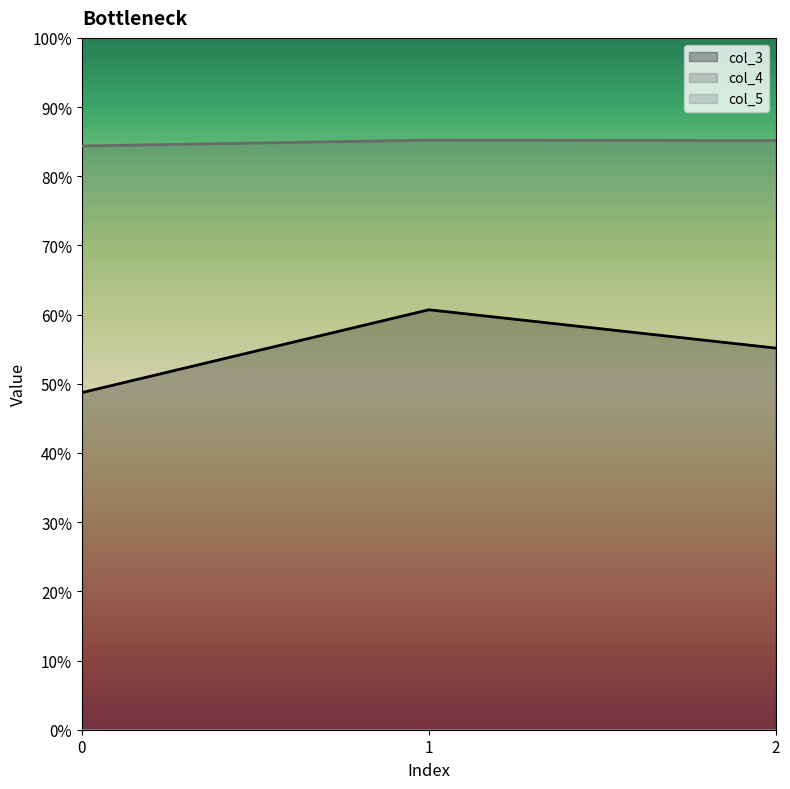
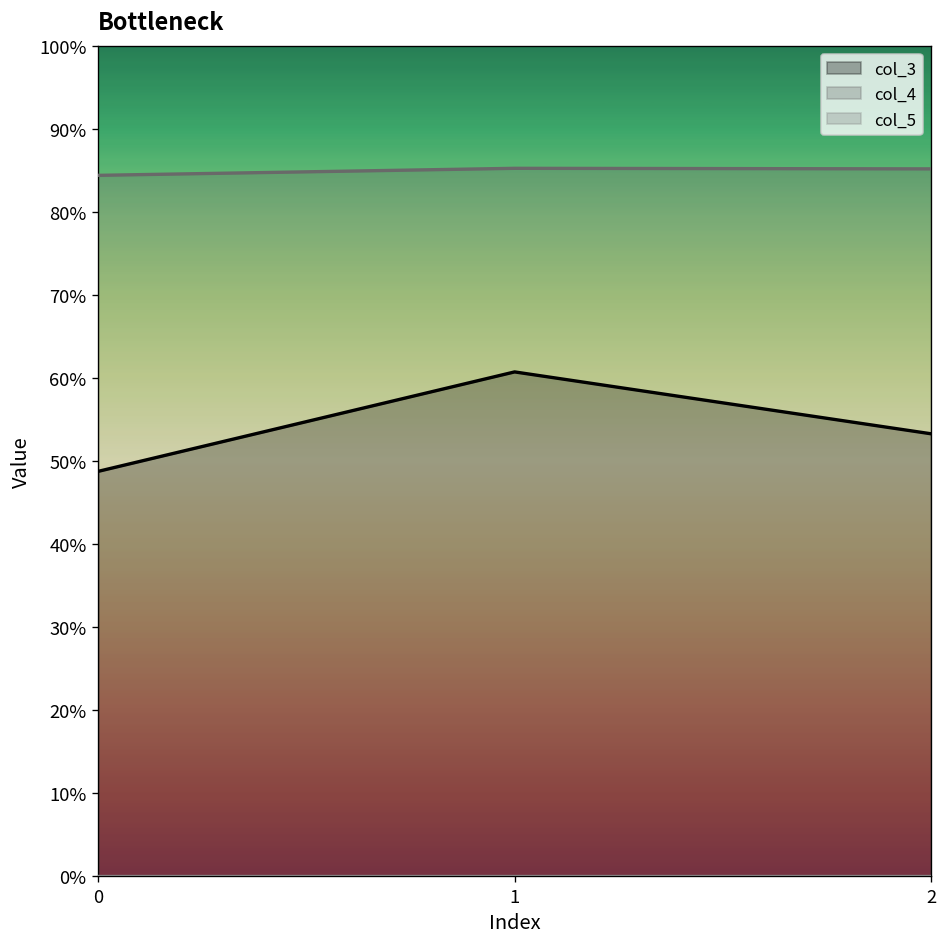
col_3, 2: 55% -> 53%
